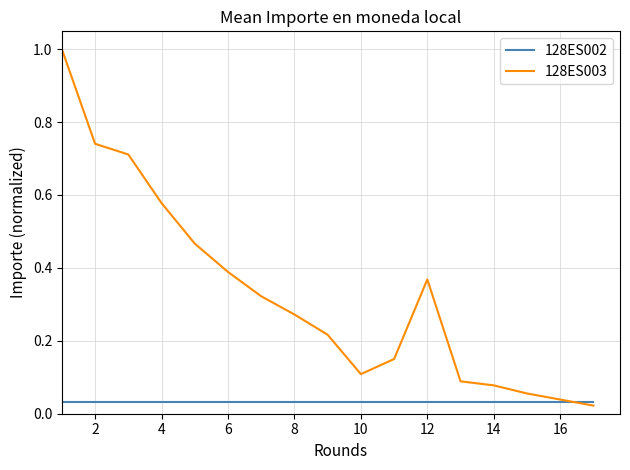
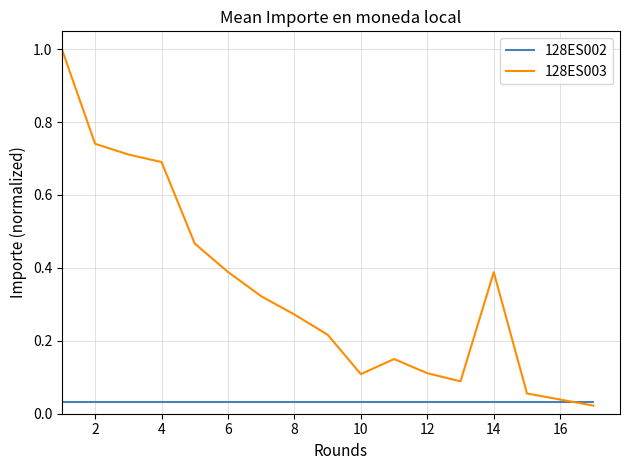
128ES003, 4: 0.58 -> 0.69
128ES003, 12: 0.37 -> 0.11
128ES003, 14: 0.08 -> 0.39
